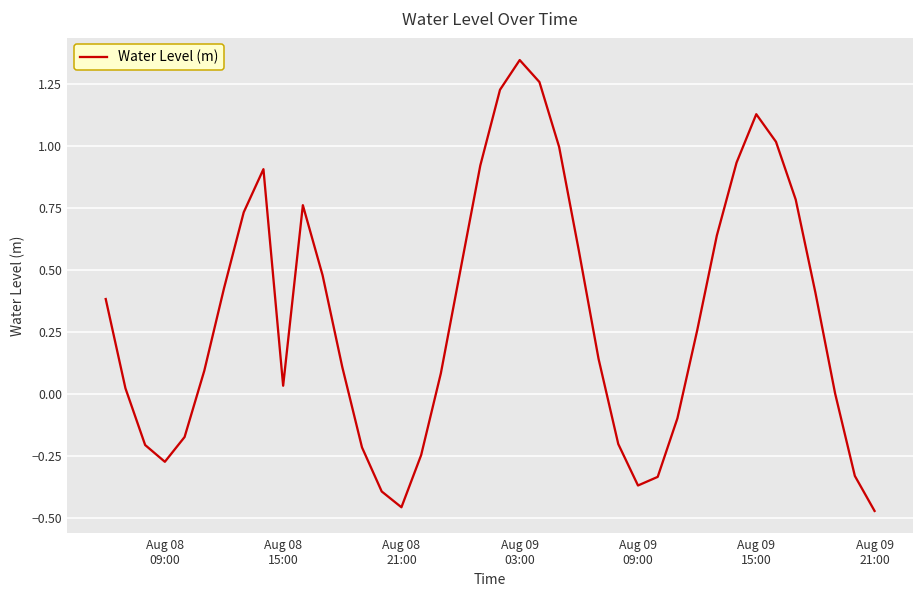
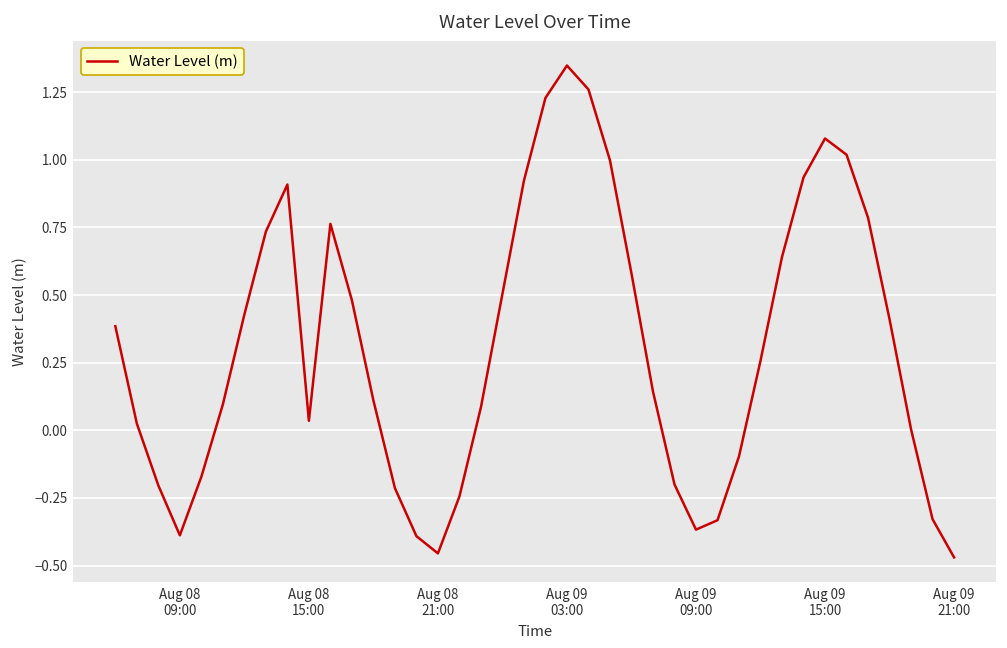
Aug 08 09:00: -0.27 -> -0.39
Aug 09 15:00: 1.13 -> 1.08
